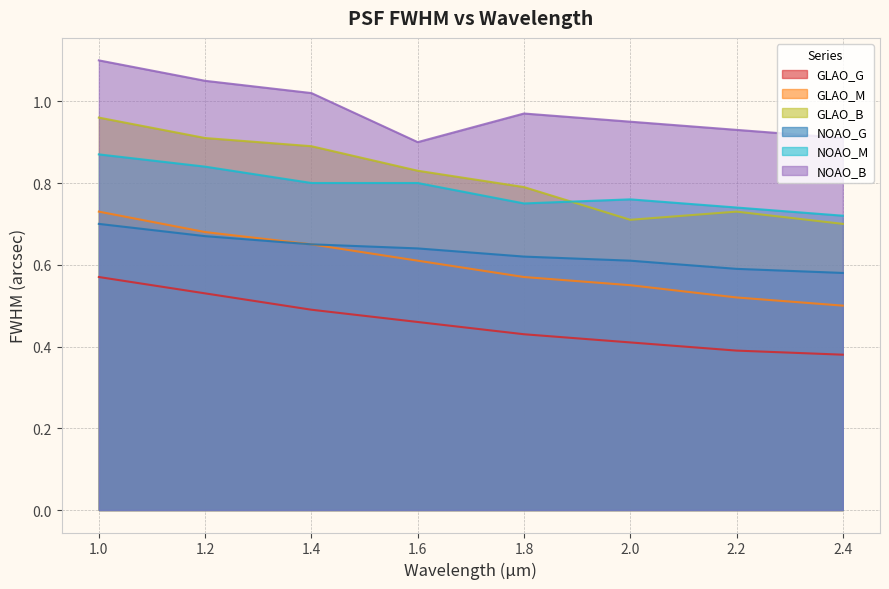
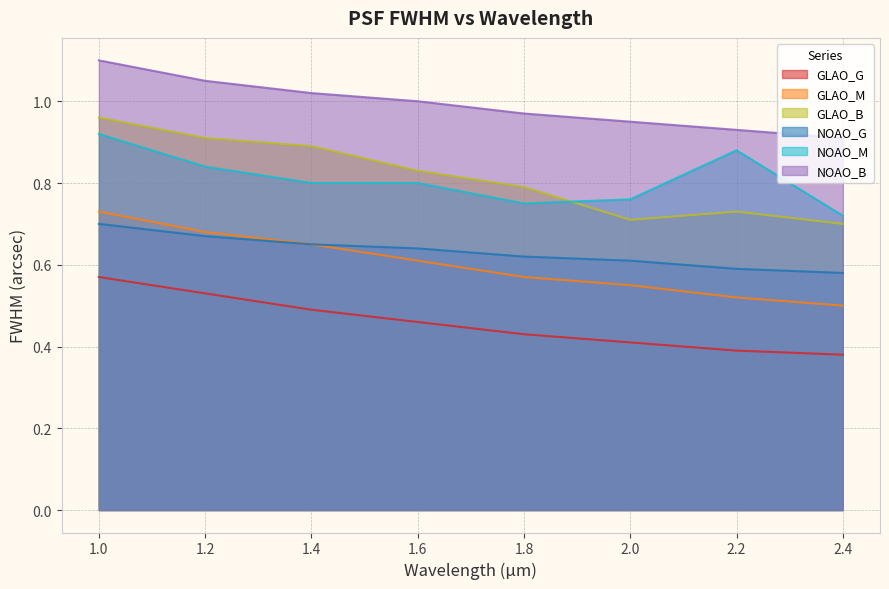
NOAO_M, 1.0: 0.87 -> 0.92
NOAO_B, 1.6: 0.9 -> 1.0
NOAO_M, 2.2: 0.74 -> 0.88
